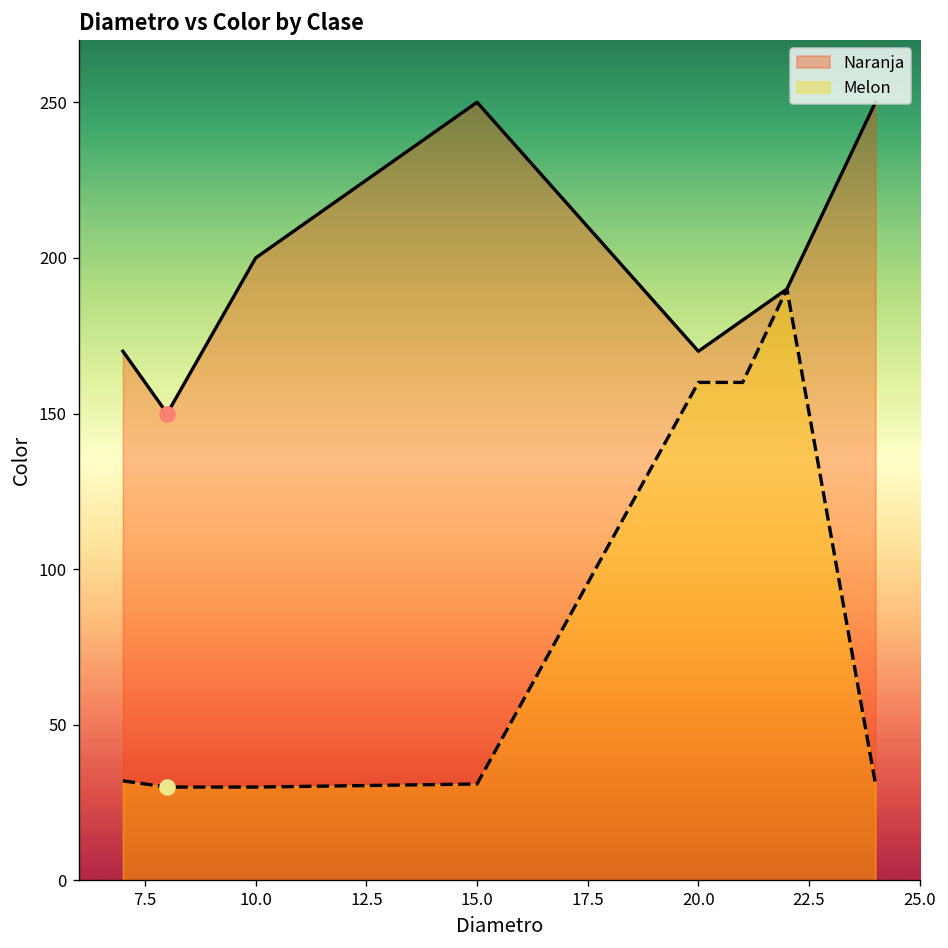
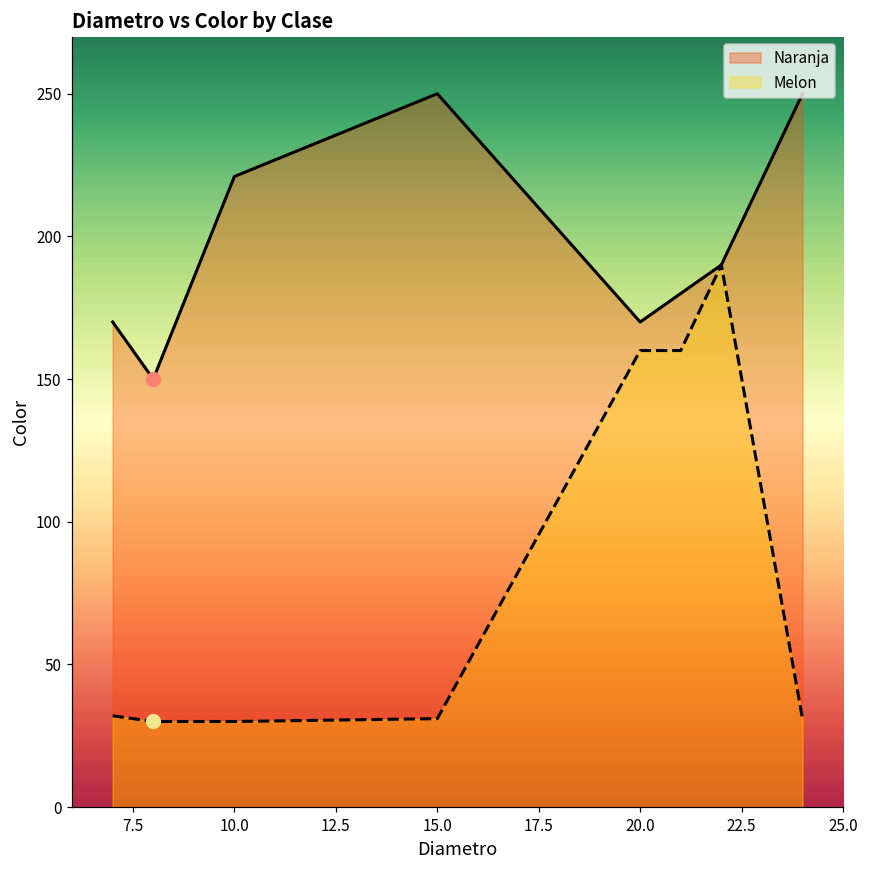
Naranja, 10.0: 200 -> 221
